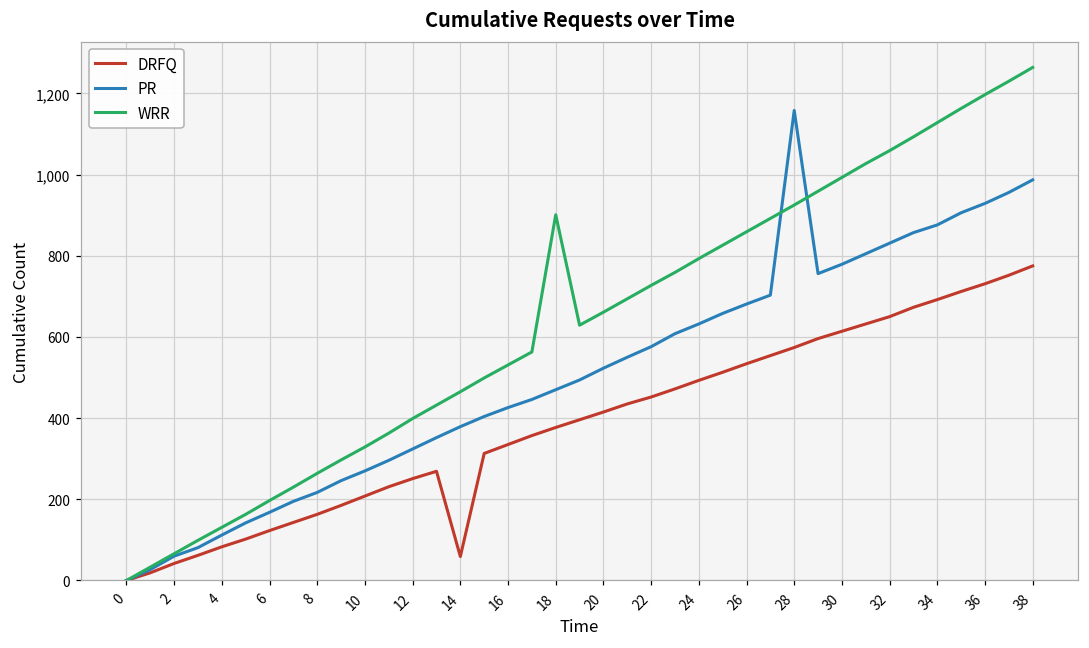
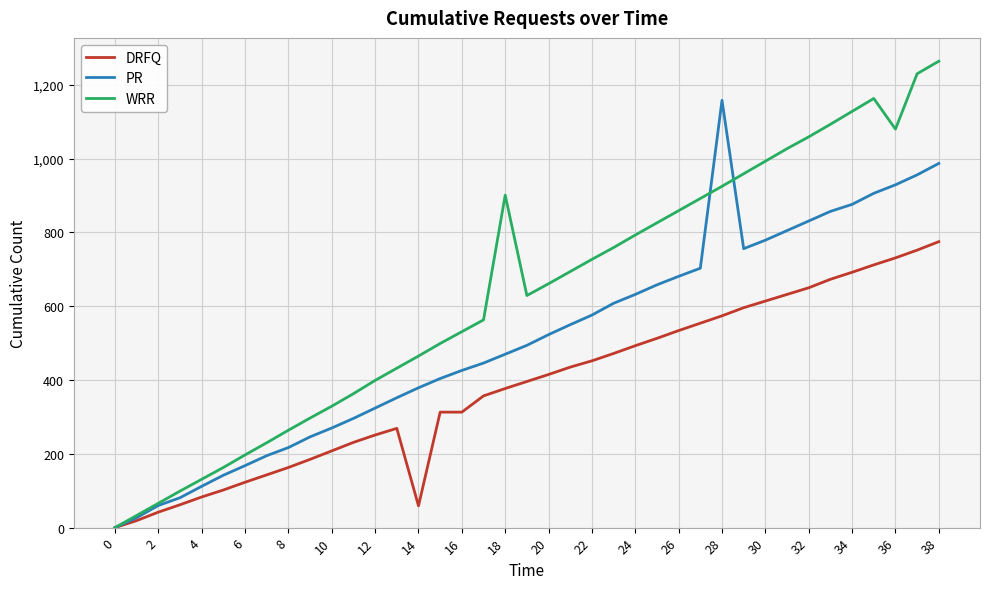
DRFQ, 16: 340 -> 310
WRR, 36: 1,200 -> 1,080
